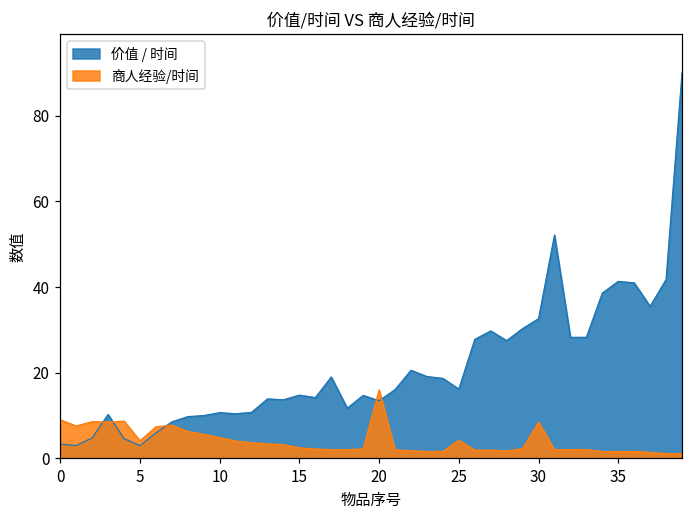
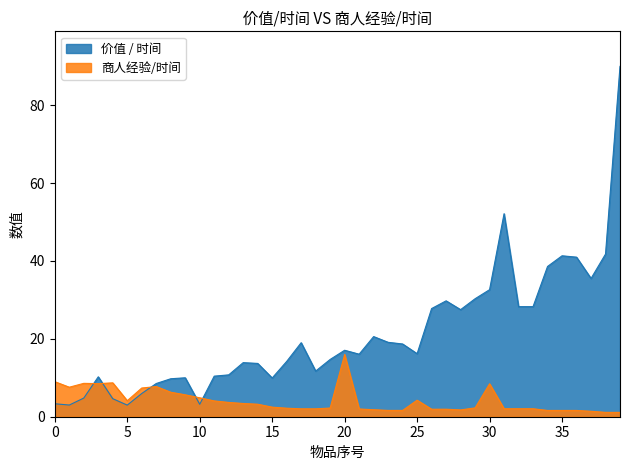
价值 / 时间, 10: 11 -> 3
价值 / 时间, 15: 15 -> 10
价值 / 时间, 20: 13 -> 17
